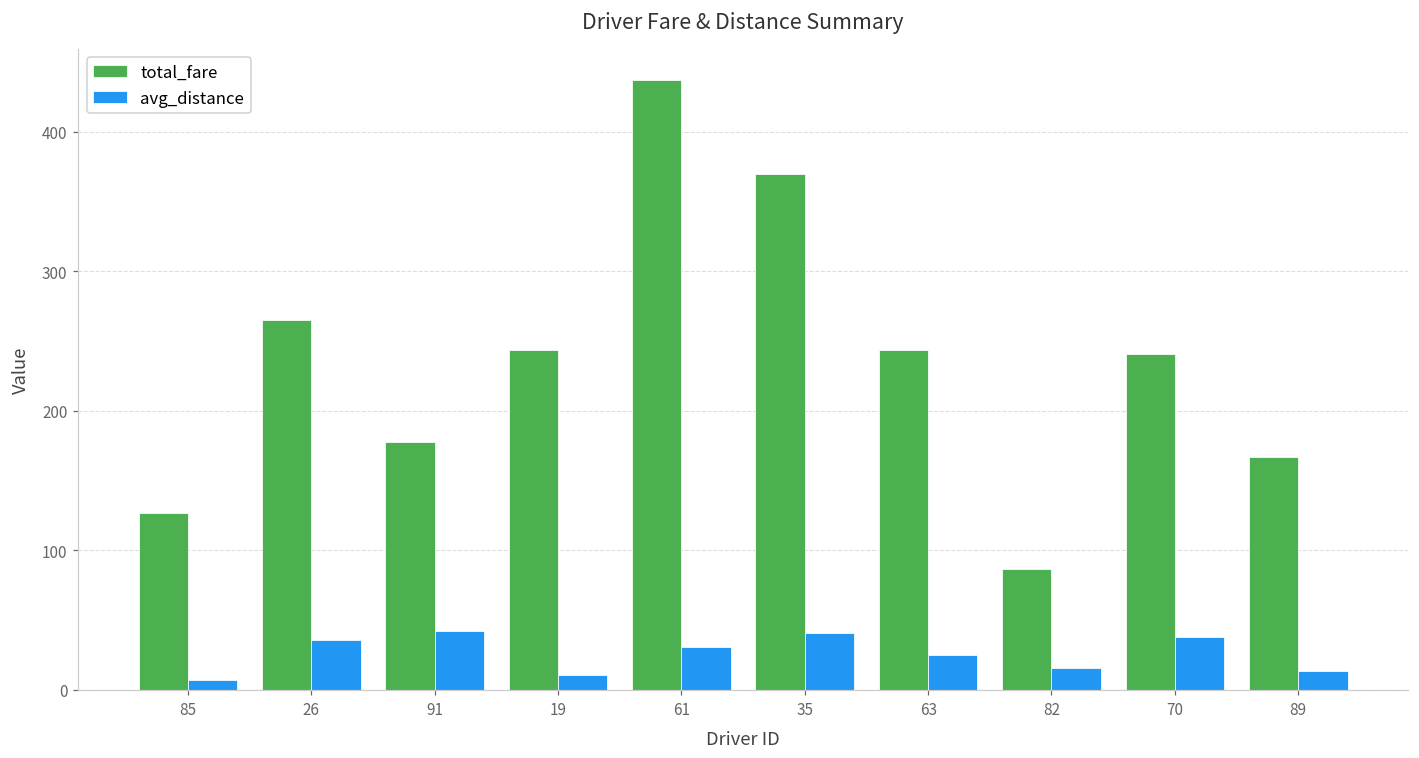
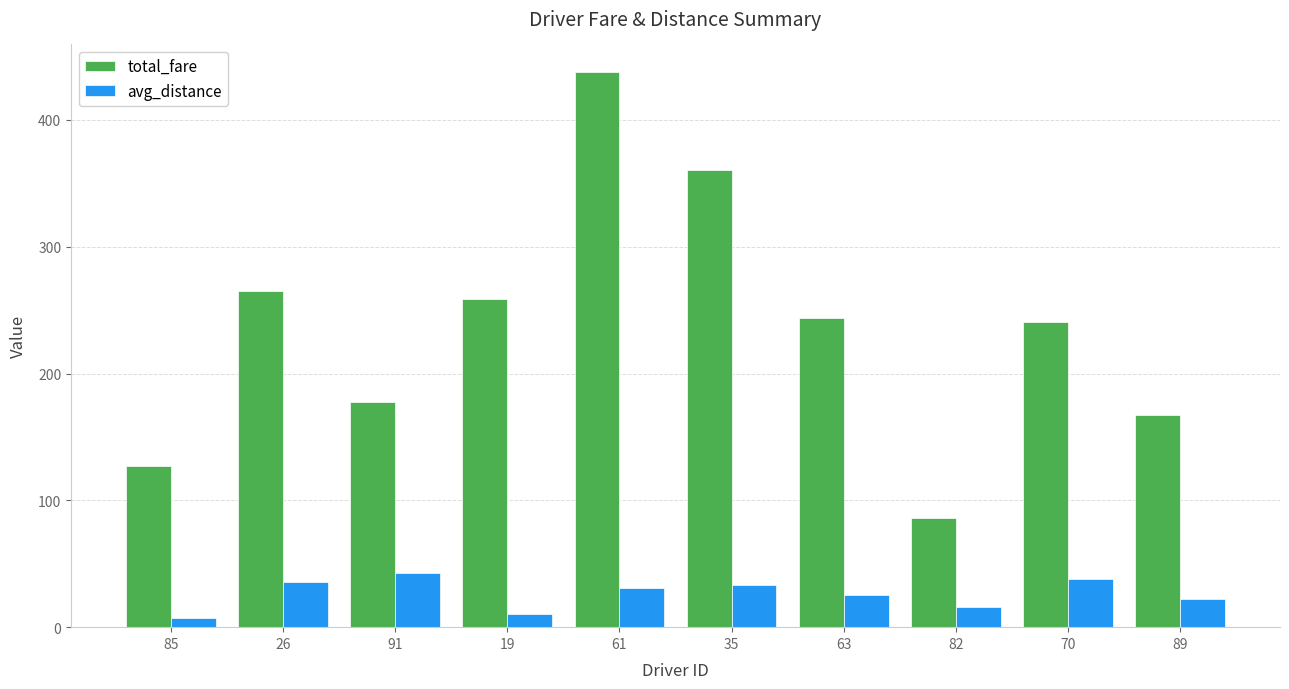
total_fare, 19: 244 -> 259
total_fare, 35: 370 -> 361
avg_distance, 35: 41 -> 33
avg_distance, 89: 14 -> 22
